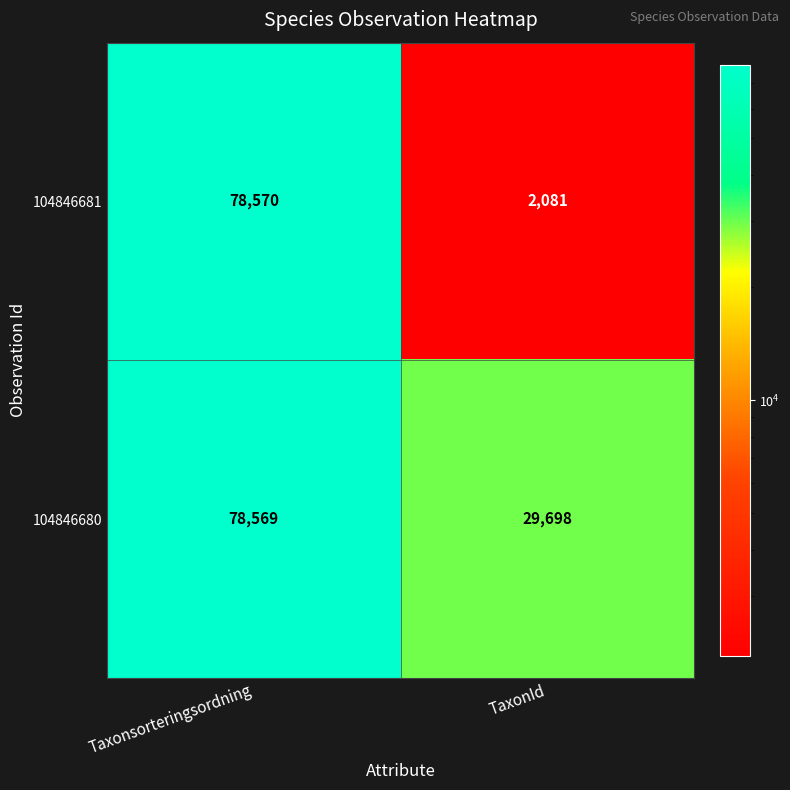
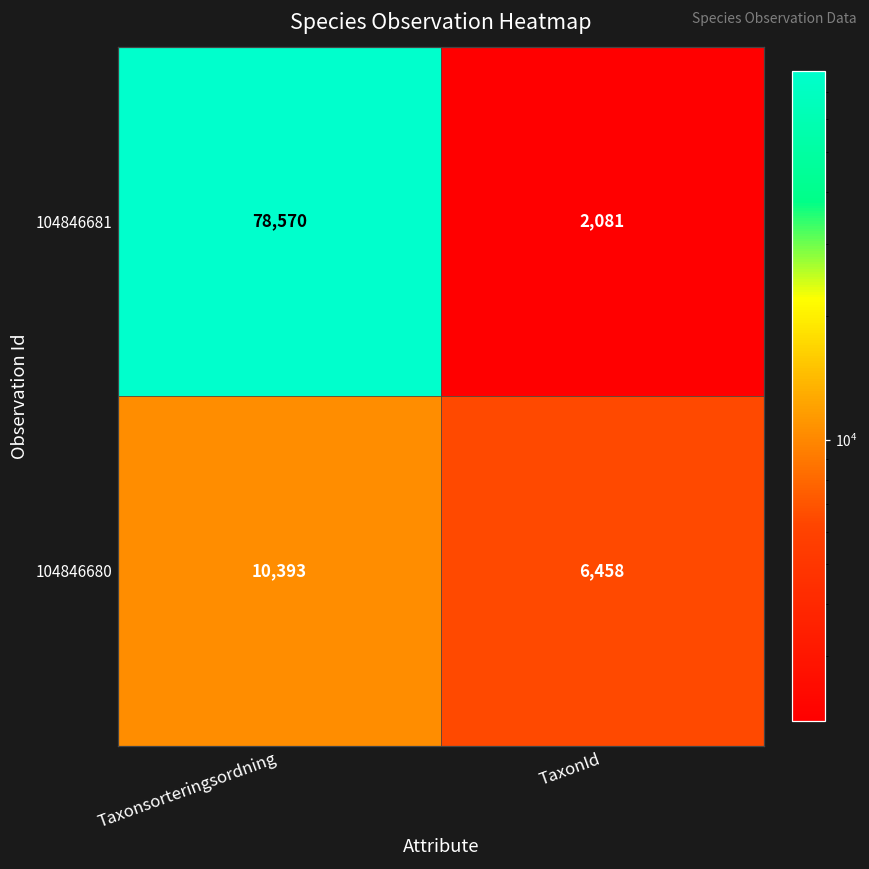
104846680, Taxonsorteringsordning: 78,569 -> 10,393
104846680, TaxonId: 29,698 -> 6,458
